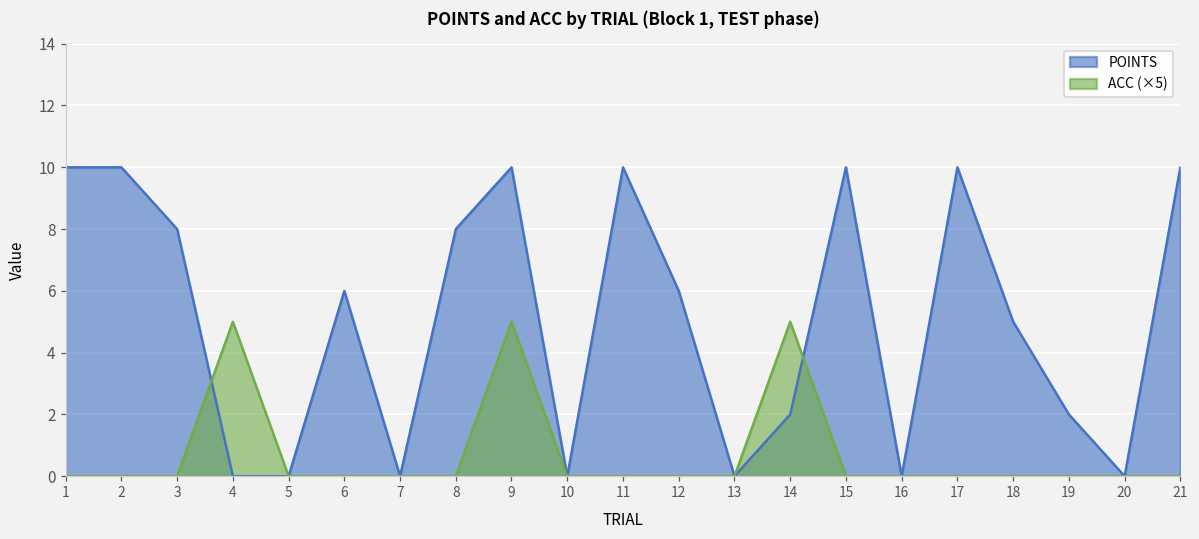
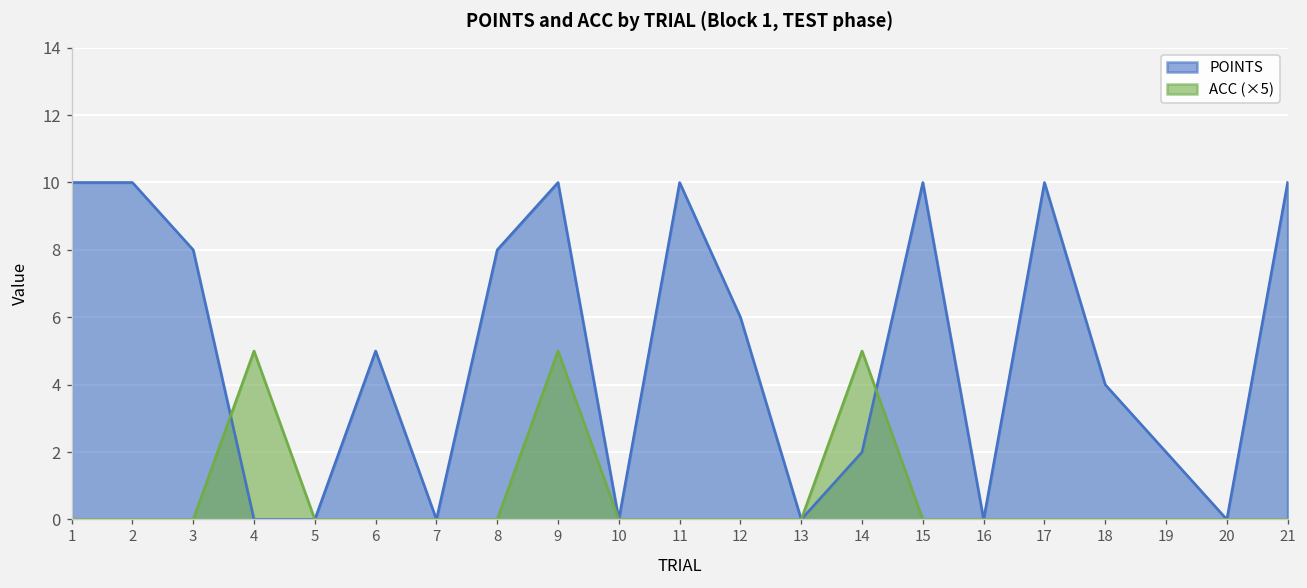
POINTS, 6: 6 -> 5
POINTS, 18: 5 -> 4
